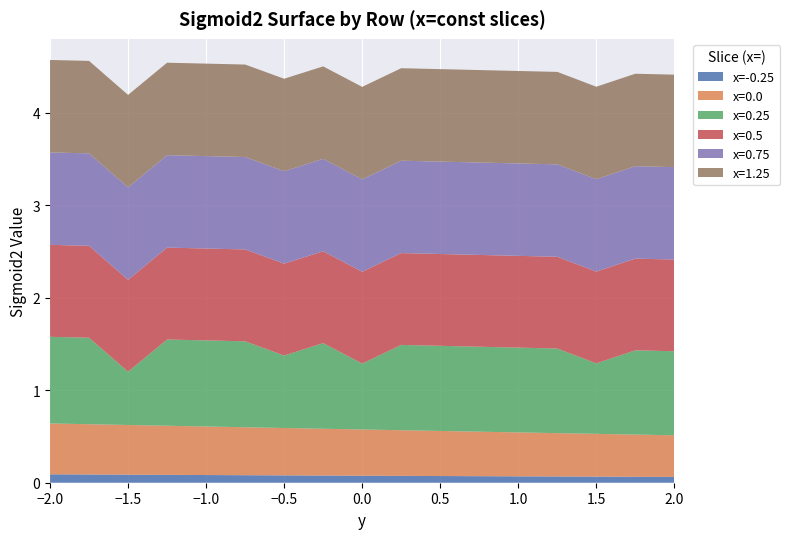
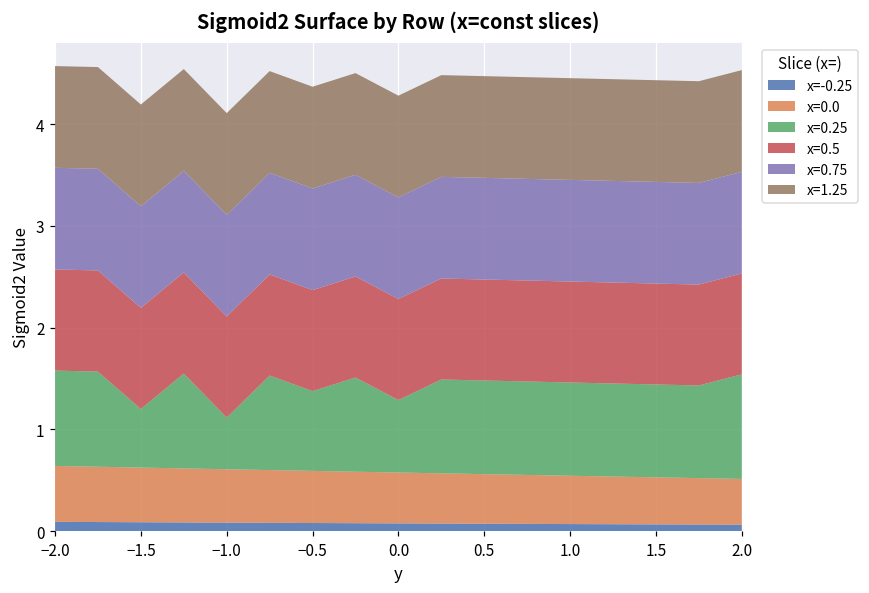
x=0.25, −1.0: 0.9 -> 0.5
x=0.25, 1.5: 0.8 -> 0.9
x=0.25, 2.0: 0.9 -> 1.0
